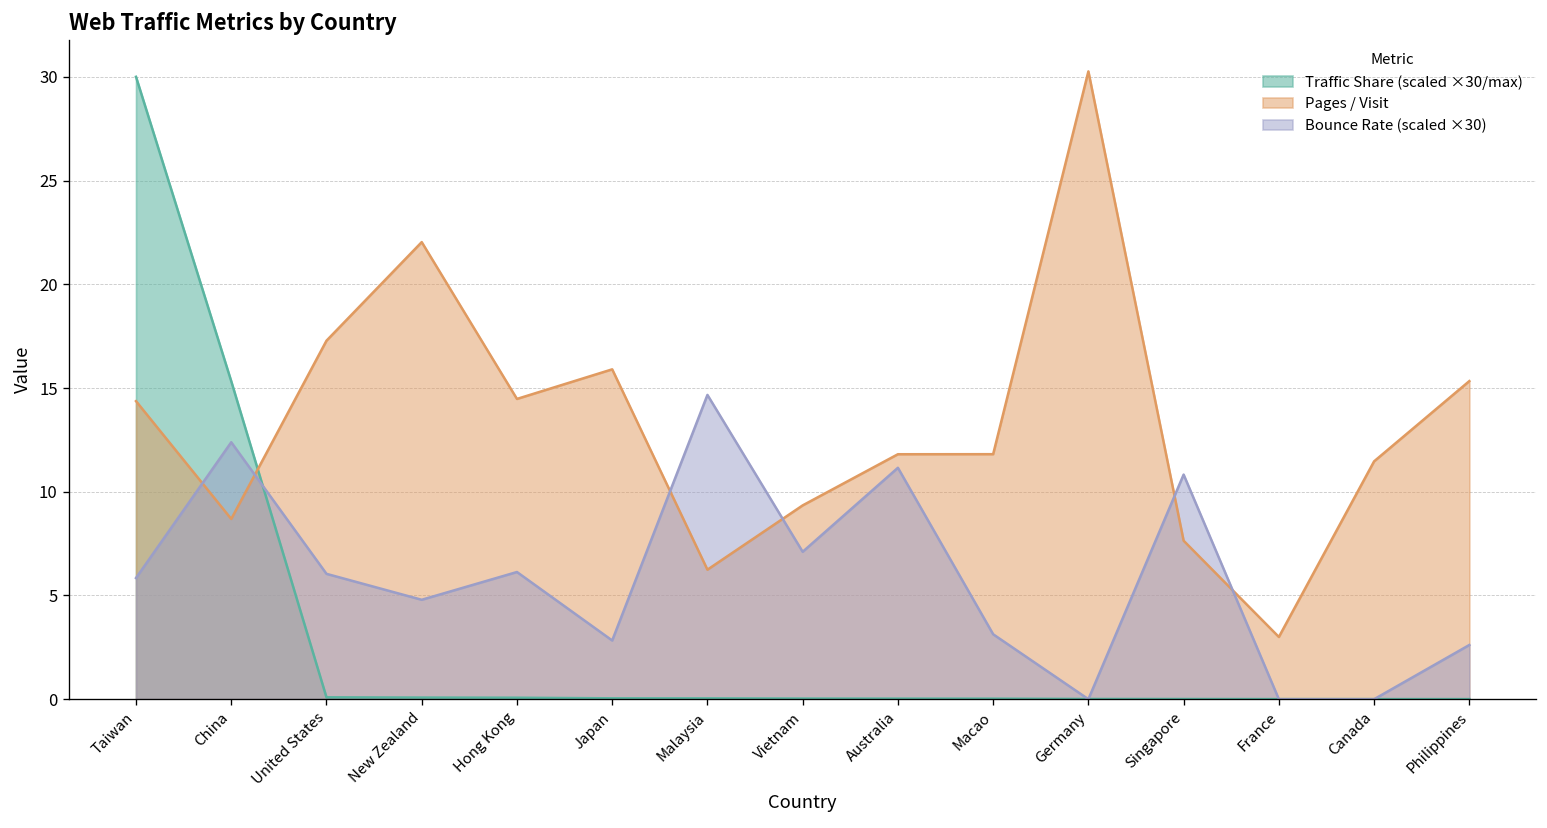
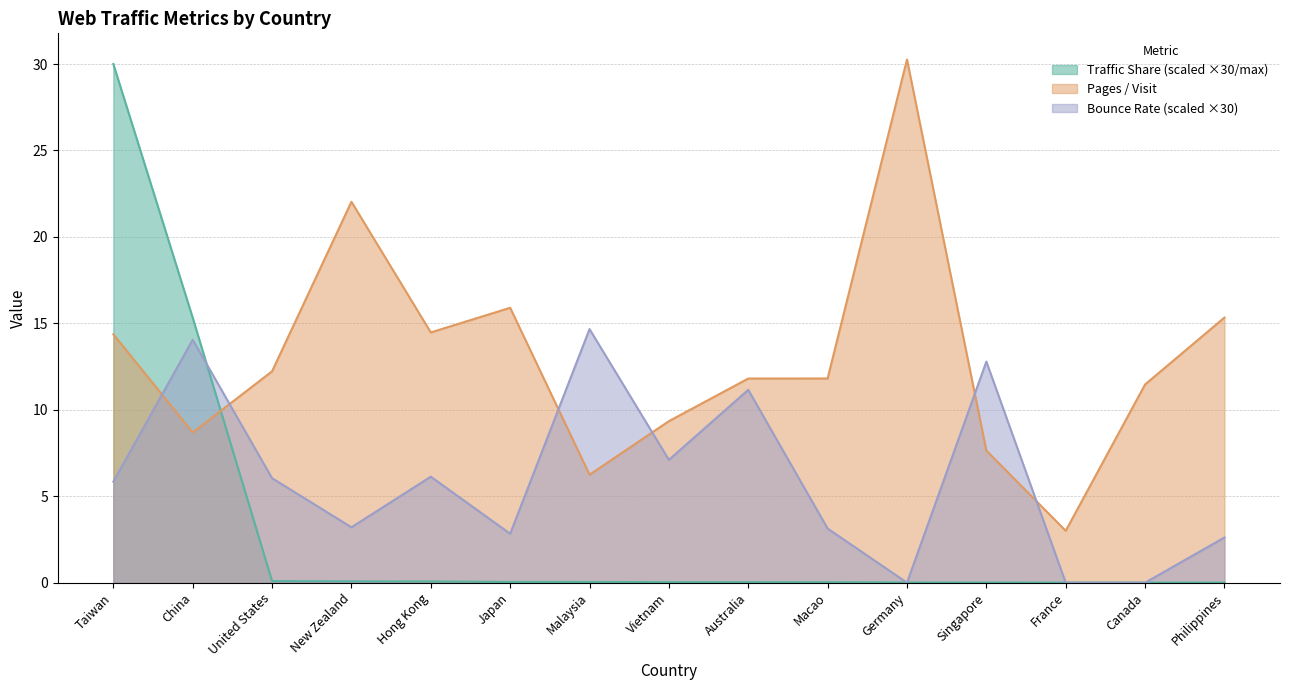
Bounce Rate (scaled ×30), China: 12.4 -> 14.1
Pages / Visit, United States: 17.3 -> 12.2
Bounce Rate (scaled ×30), New Zealand: 4.8 -> 3.2
Bounce Rate (scaled ×30), Singapore: 10.8 -> 12.8
